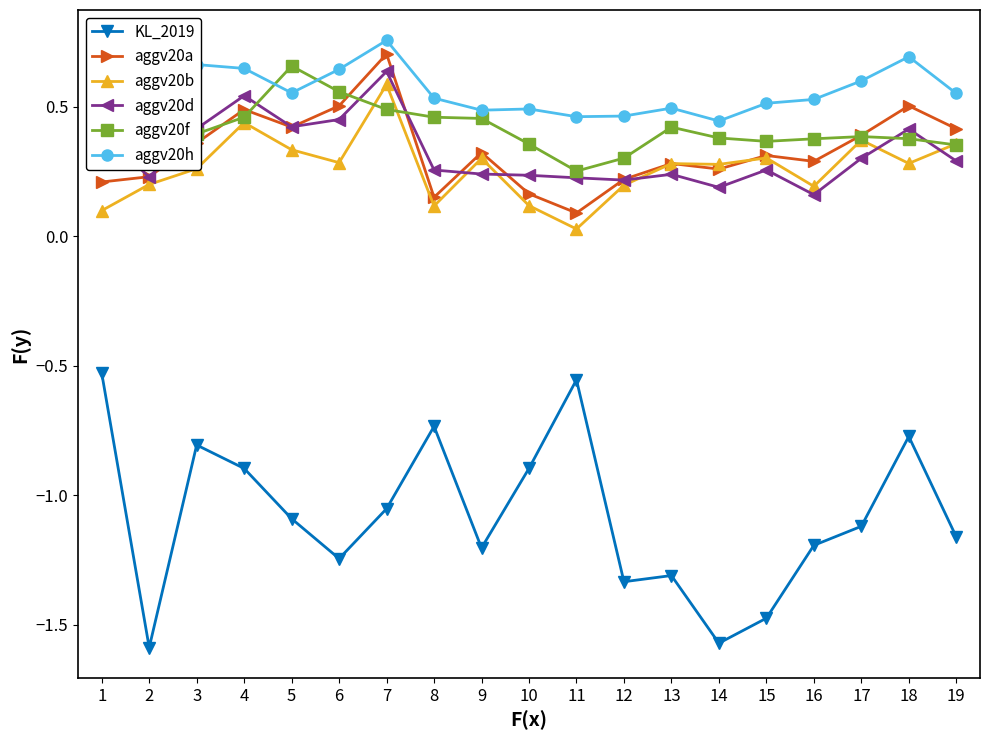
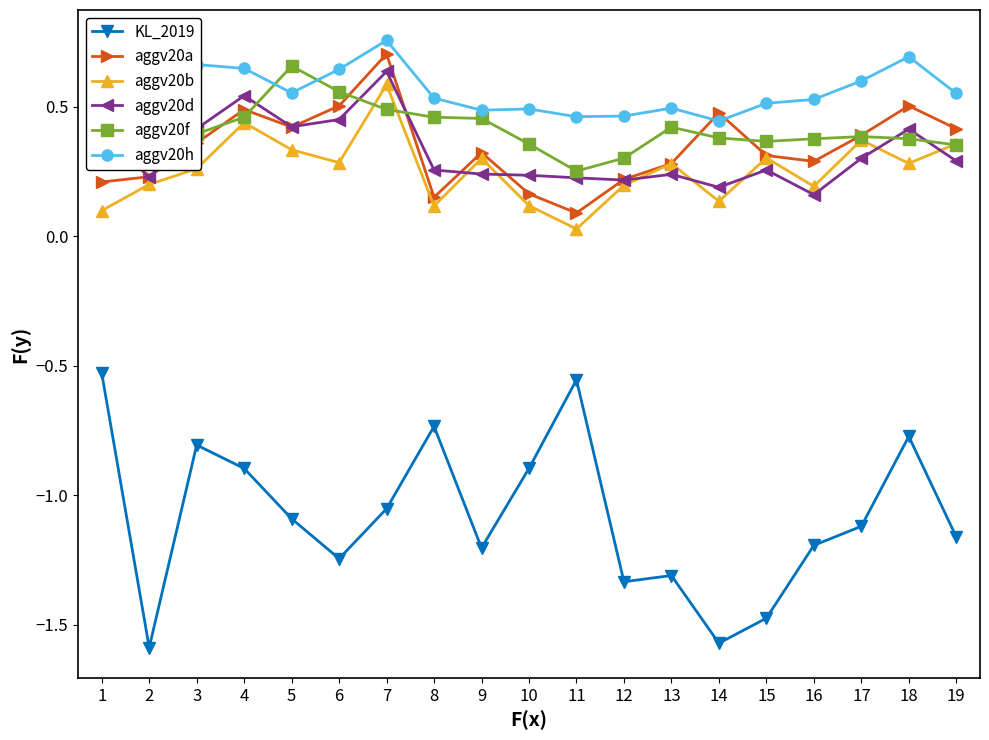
aggv20a, 14: 0.26 -> 0.48
aggv20b, 14: 0.28 -> 0.13
